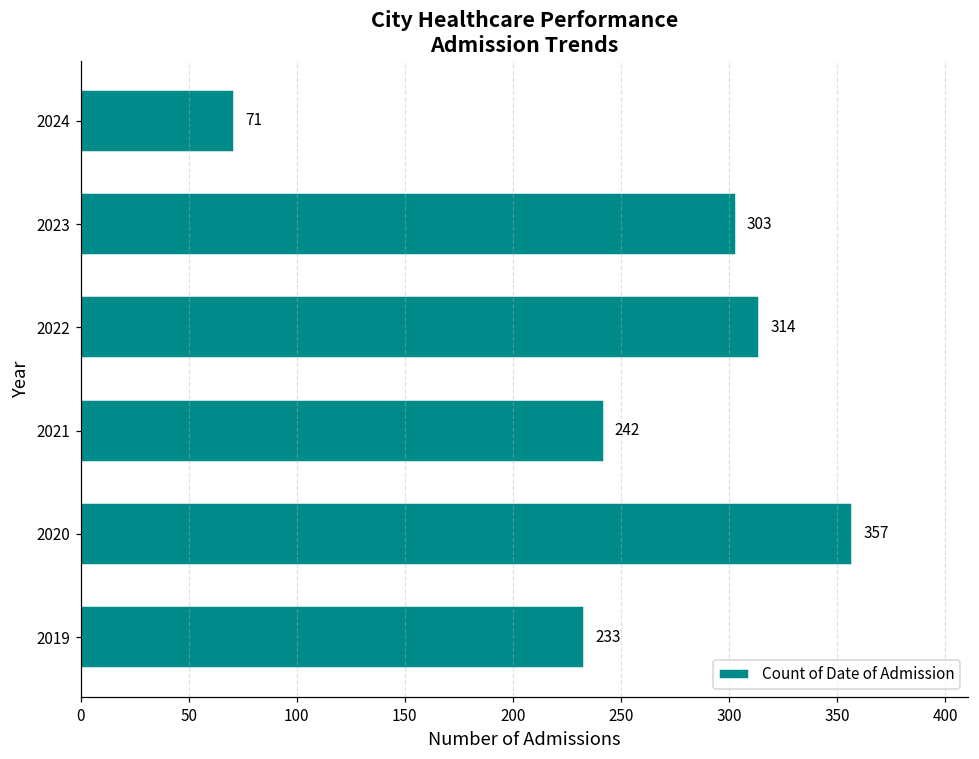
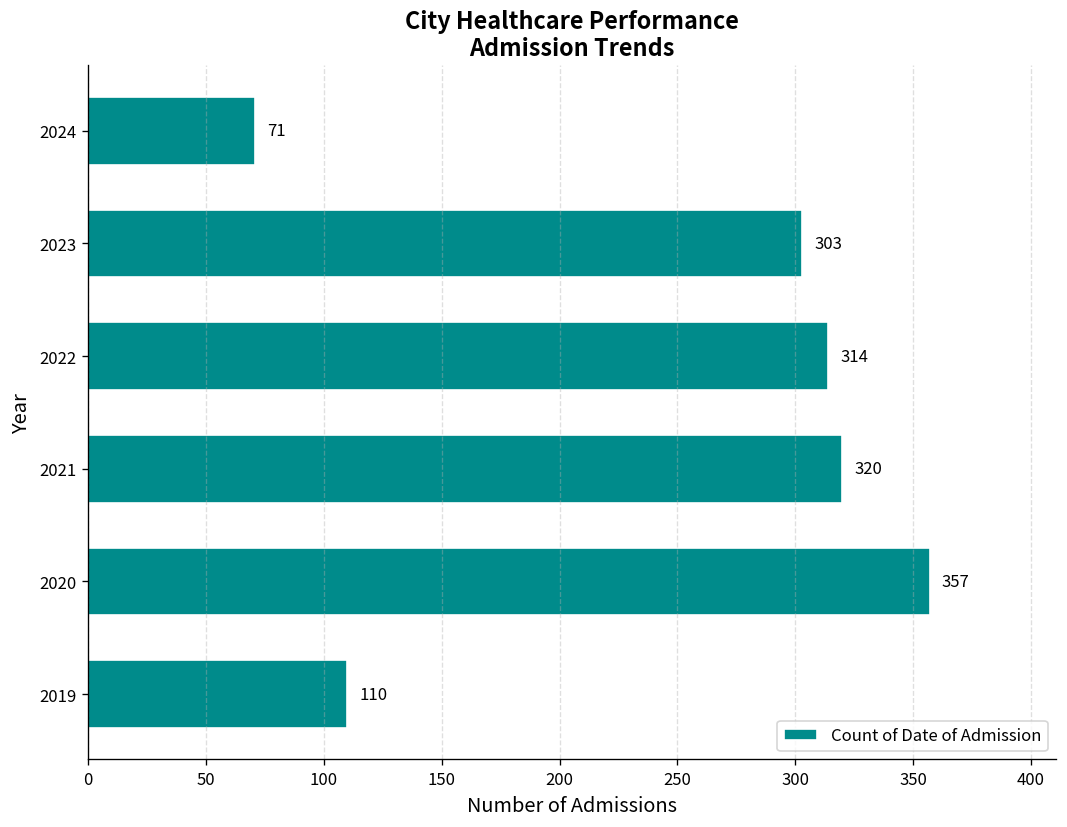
2021: 242 -> 320
2019: 233 -> 110
